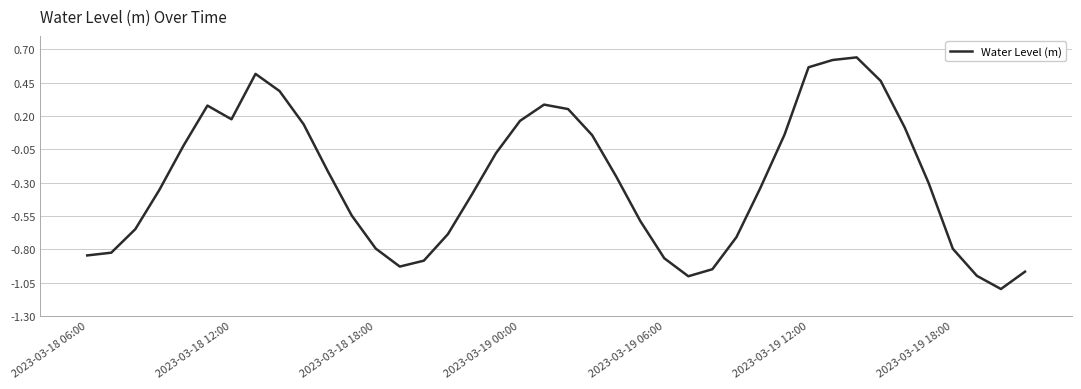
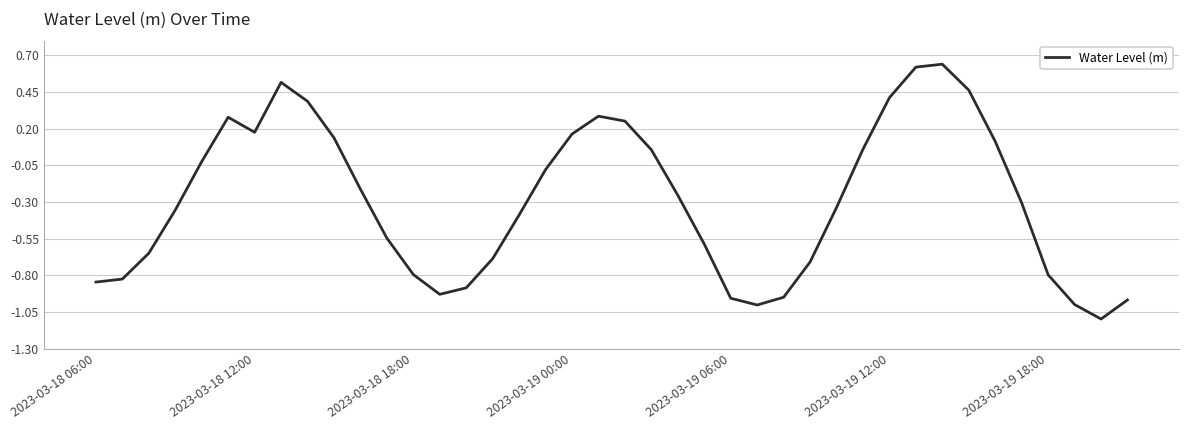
2023-03-19 06:00: -0.87 -> -0.96
2023-03-19 12:00: 0.56 -> 0.41
